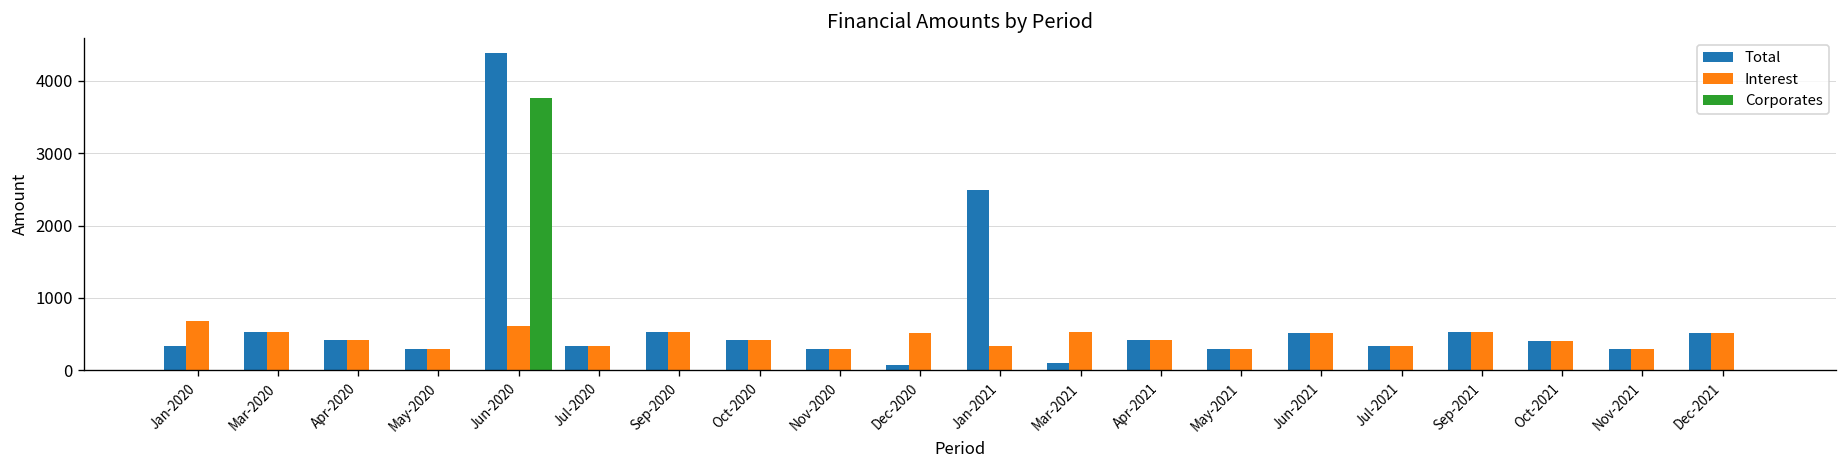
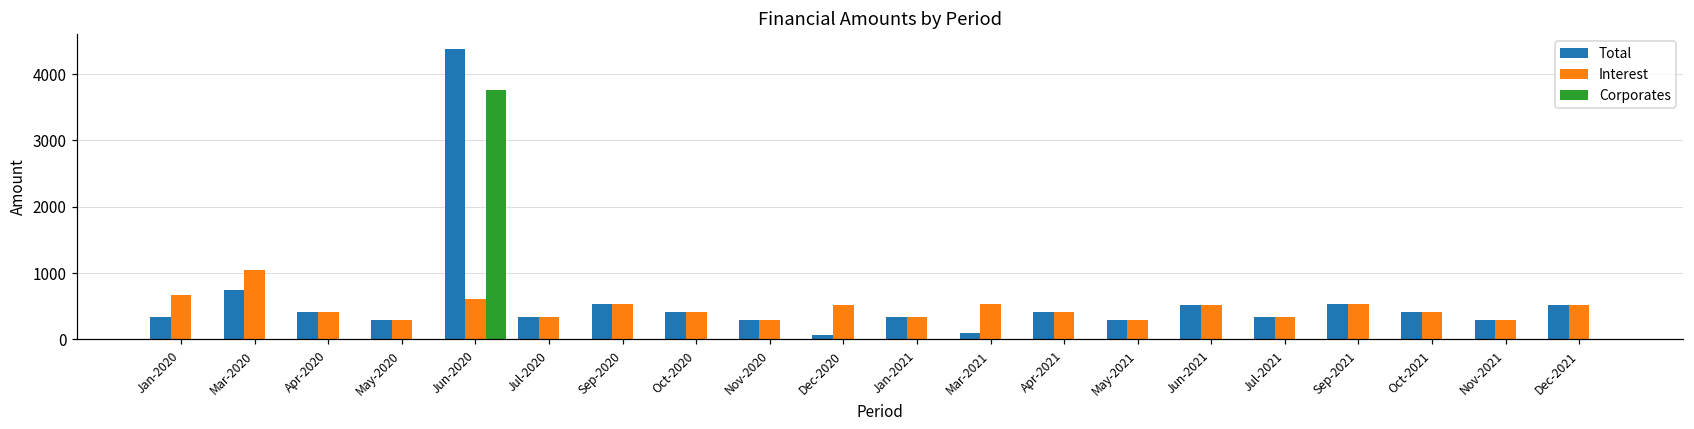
Total, Mar-2020: 500 -> 700
Interest, Mar-2020: 500 -> 1000
Total, Jan-2021: 2500 -> 300
